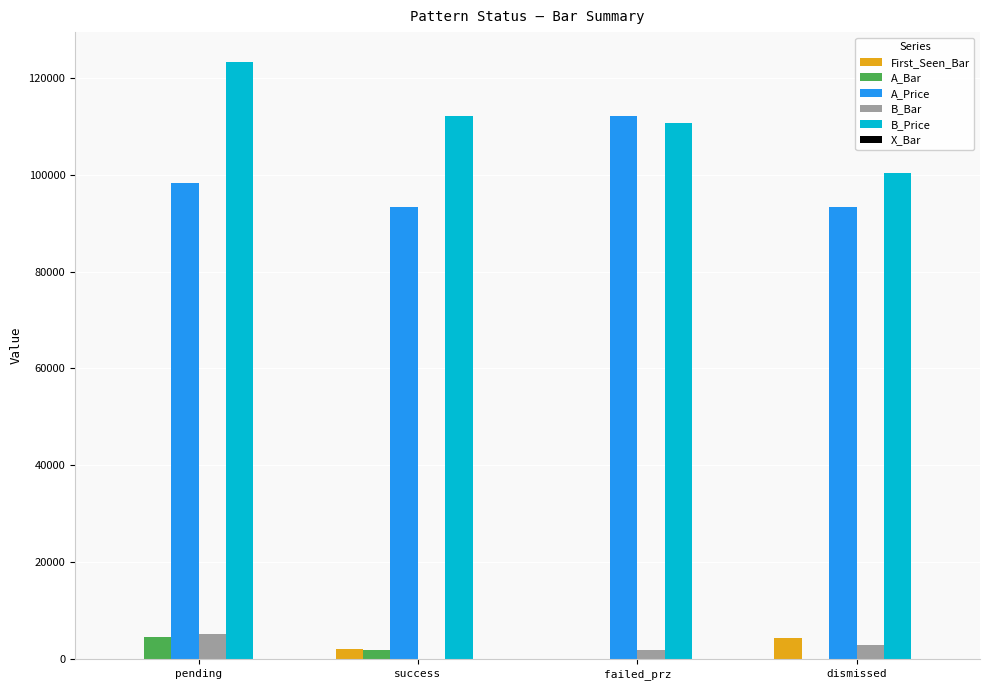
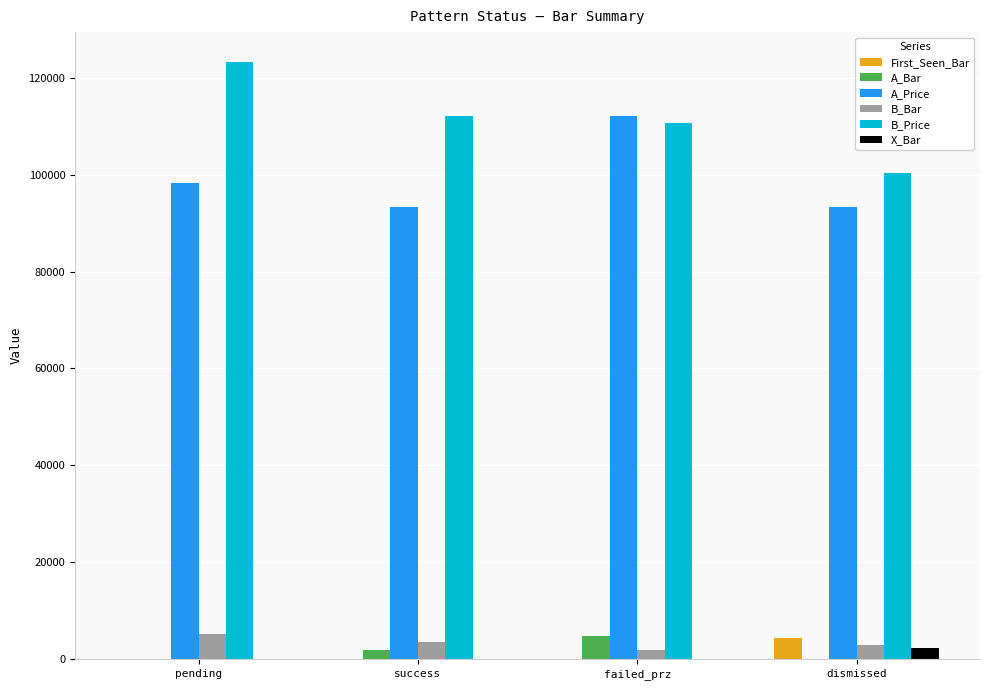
A_Bar, pending: 5000 -> 0
First_Seen_Bar, success: 2000 -> 0
B_Bar, success: 0 -> 4000
A_Bar, failed_prz: 0 -> 5000
X_Bar, dismissed: 0 -> 2000
